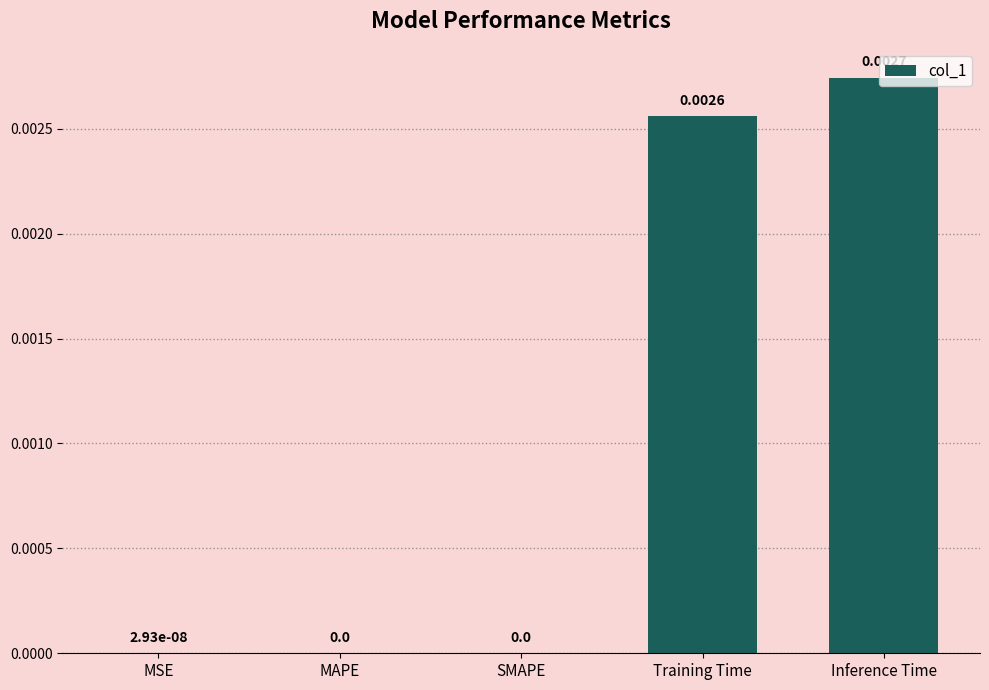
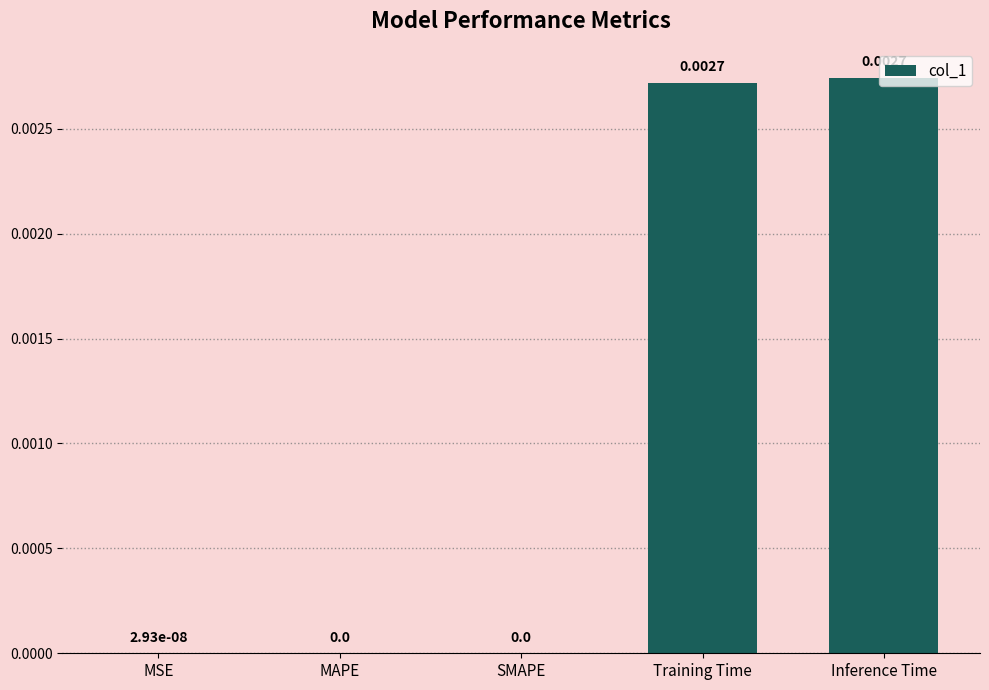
Training Time: 0.0026 -> 0.0027
